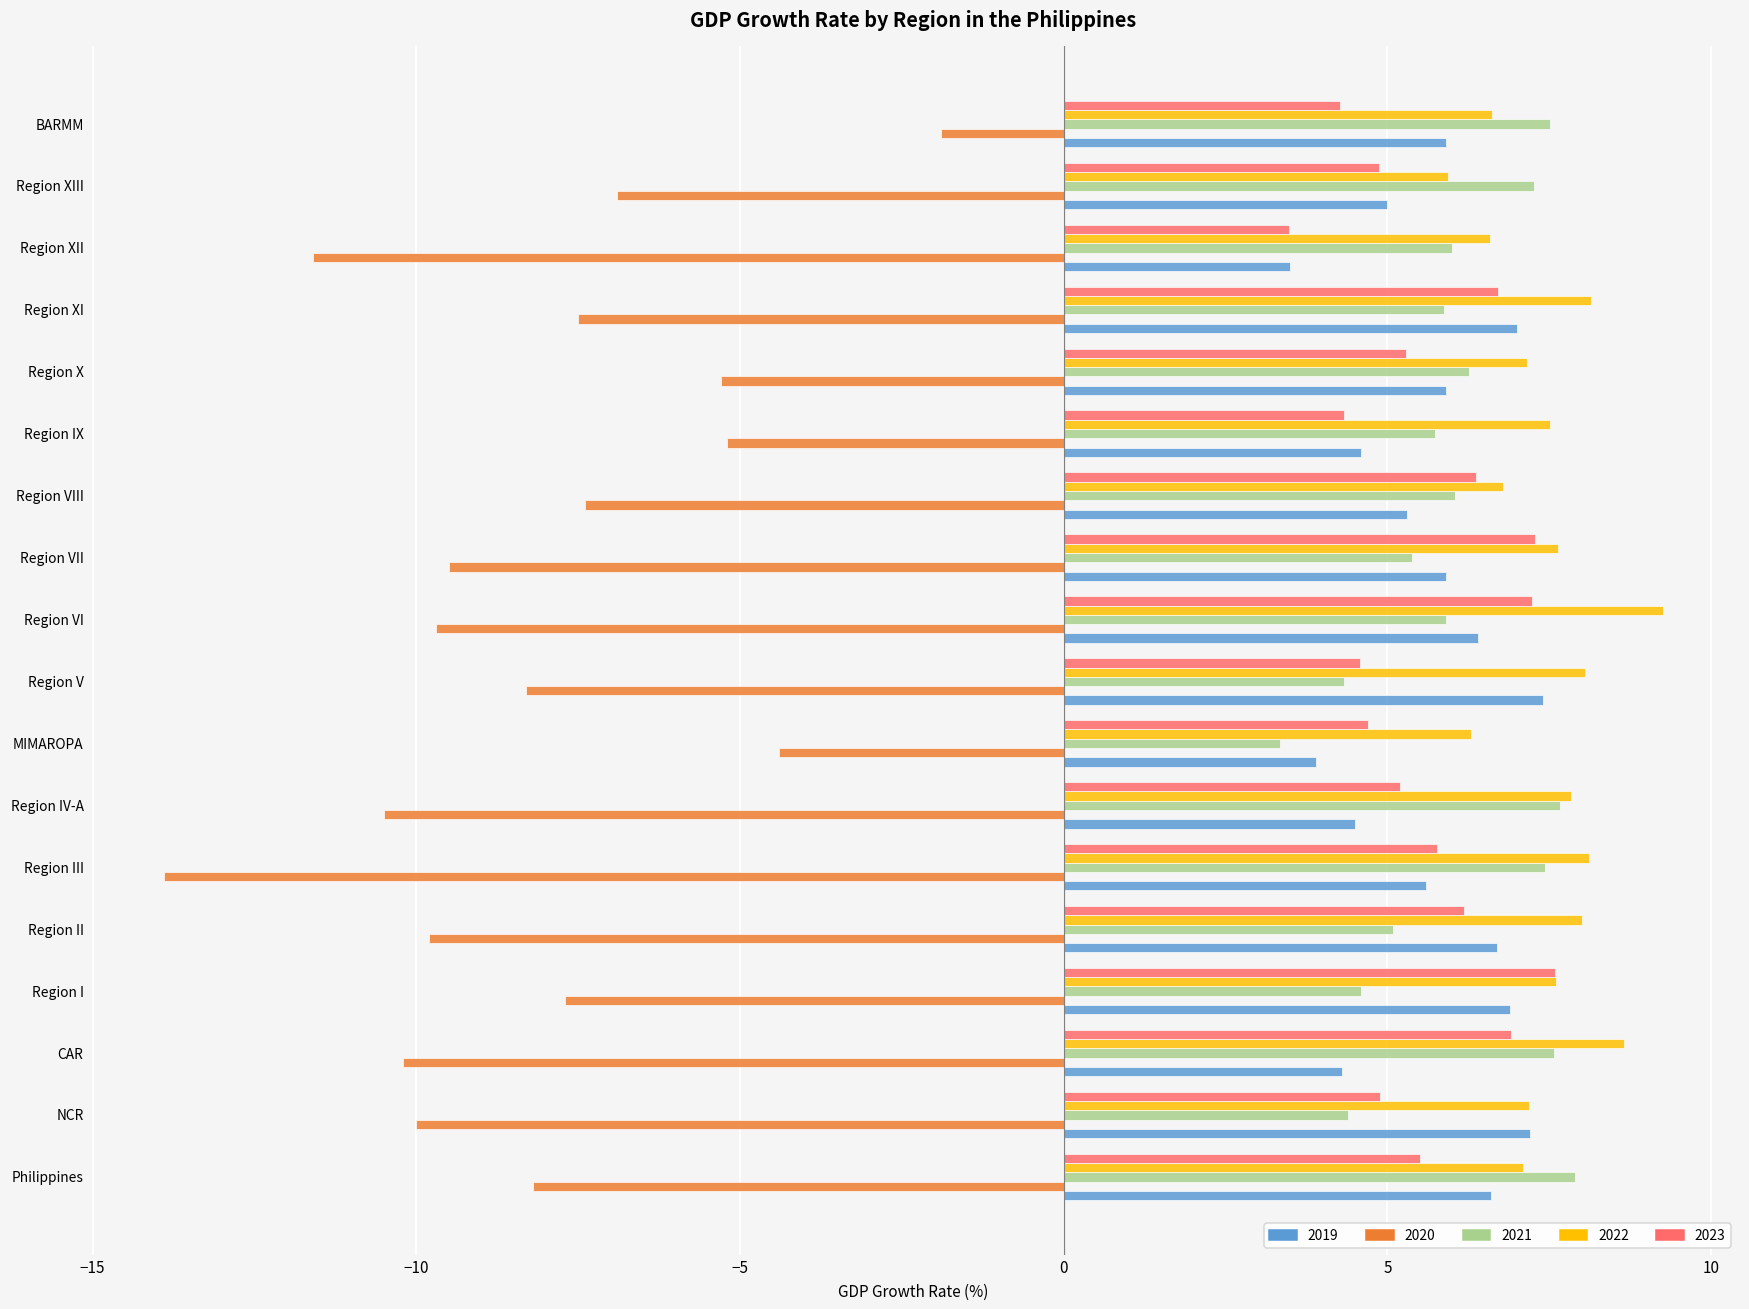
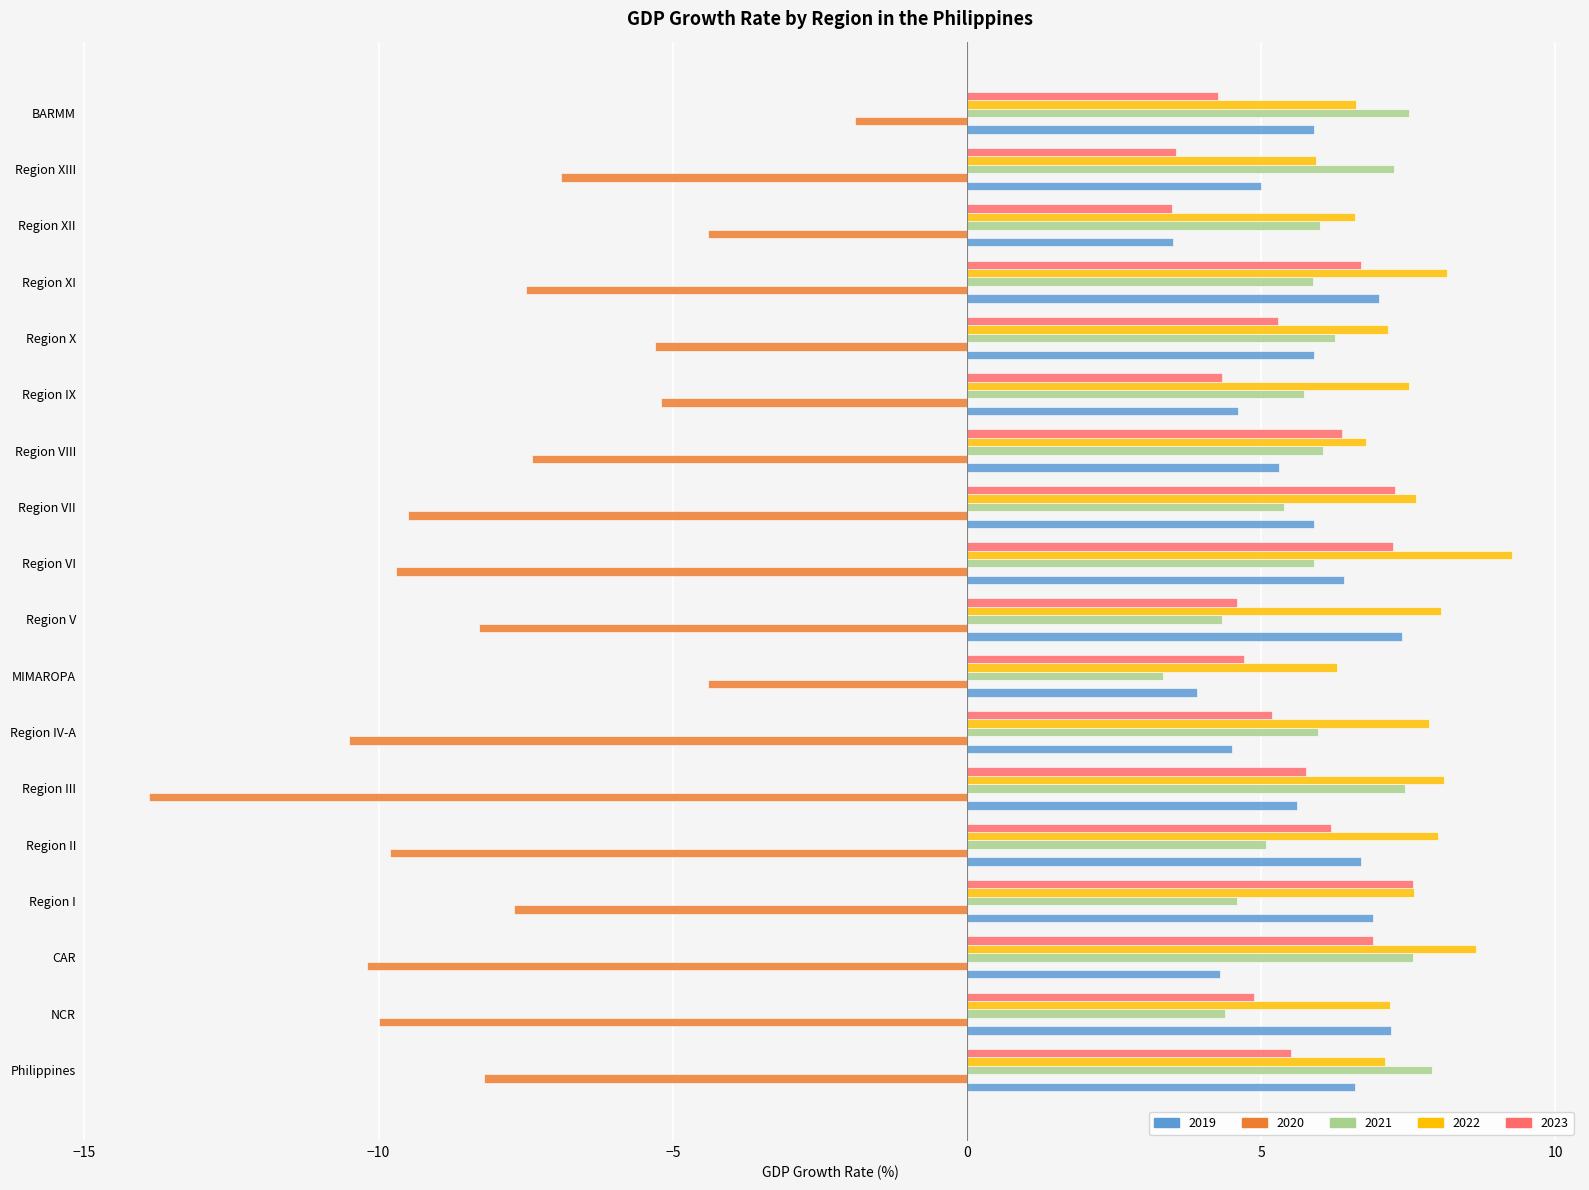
2023, Region XIII: 4.9 -> 3.6
2020, Region XII: -11.6 -> -4.4
2021, Region IV-A: 7.7 -> 6.0
